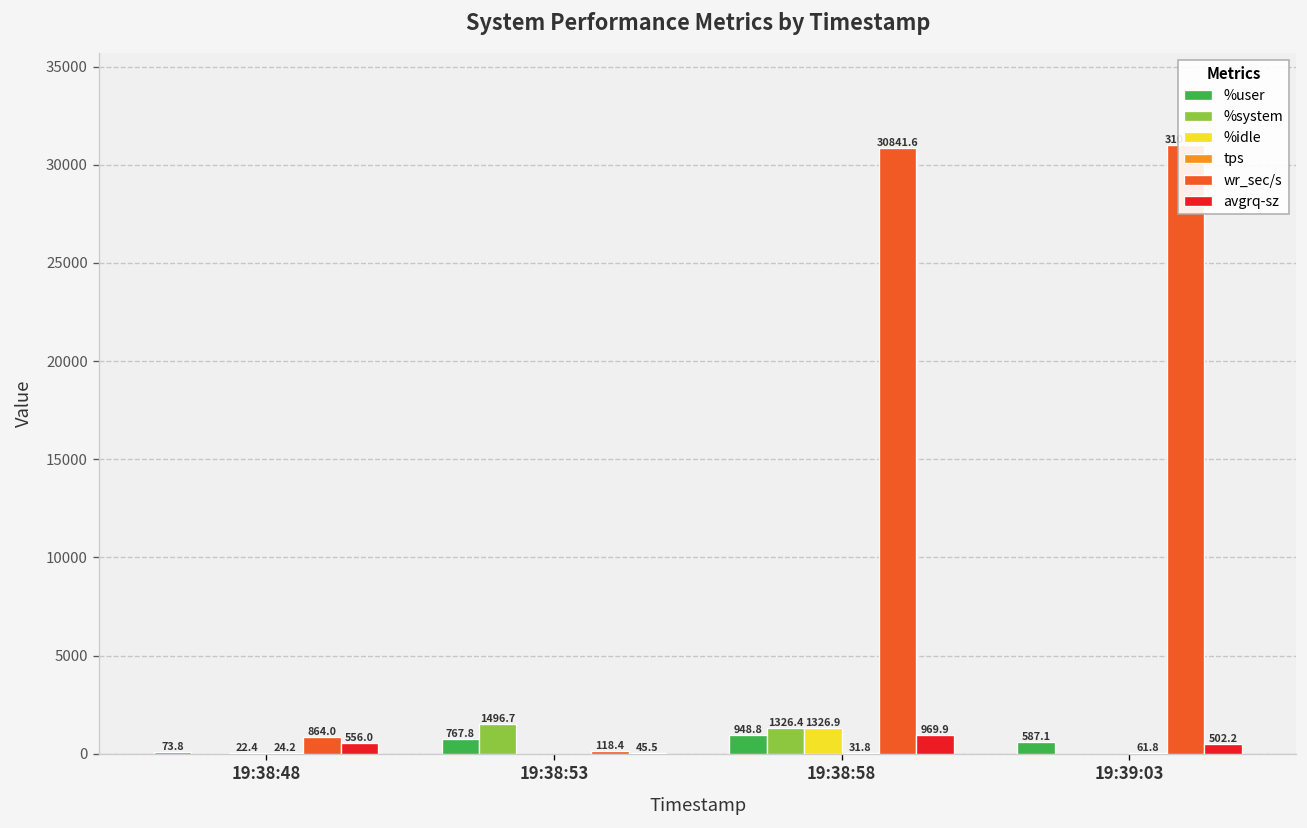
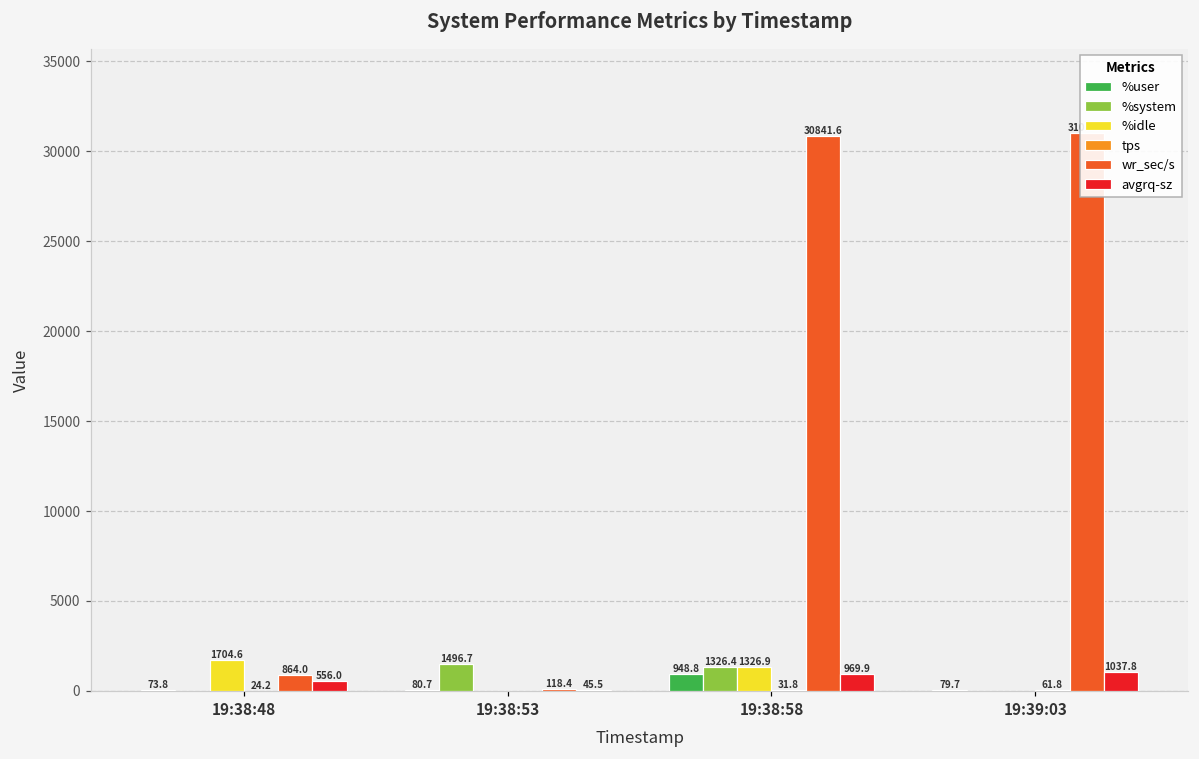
%idle, 19:38:48: 22.4 -> 1704.6
%user, 19:38:53: 767.8 -> 80.7
%user, 19:39:03: 587.1 -> 79.7
avgrq-sz, 19:39:03: 502.2 -> 1037.8
